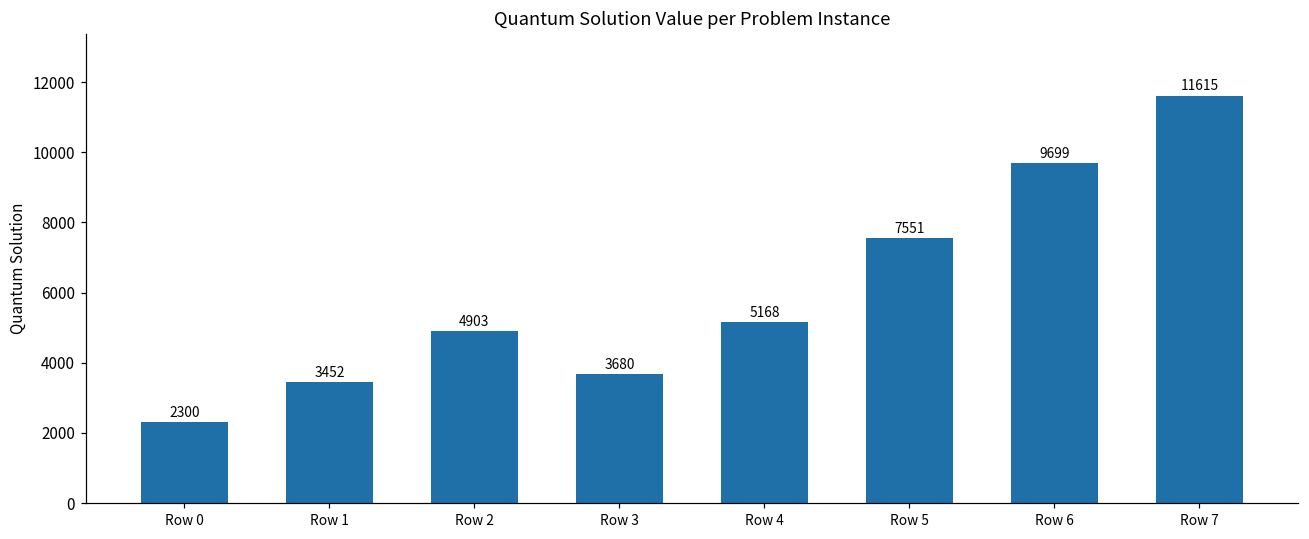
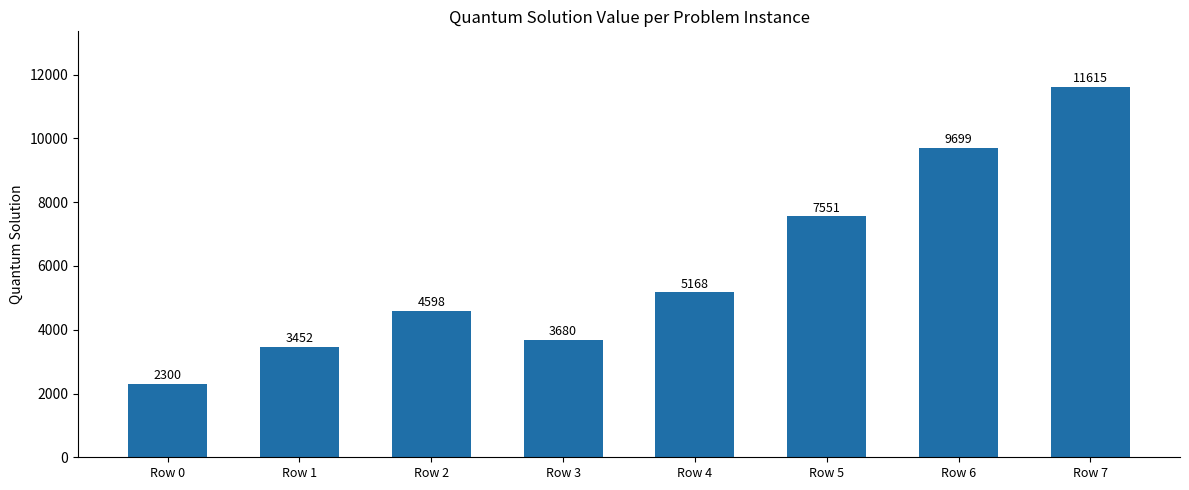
Row 2: 4903 -> 4598
